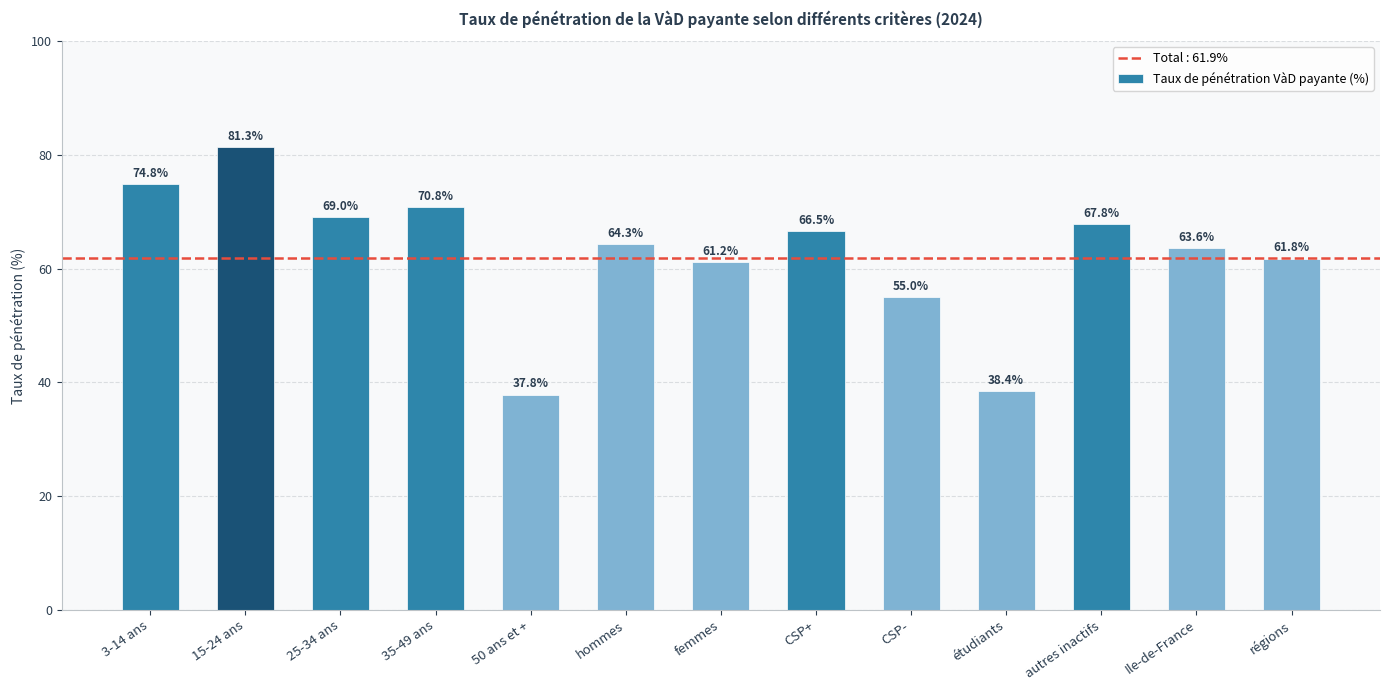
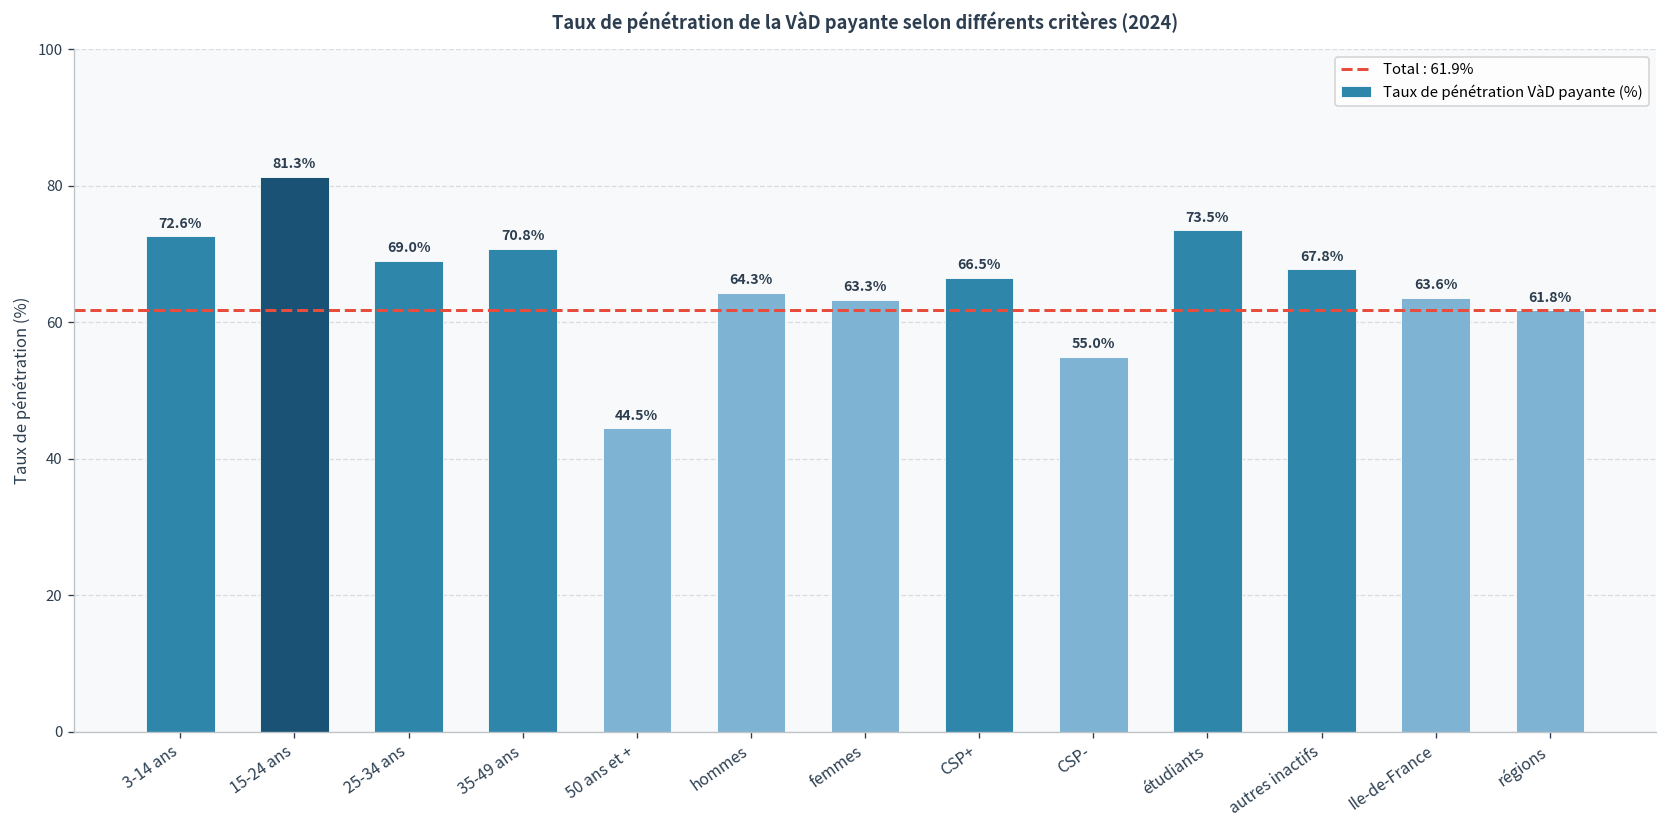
3-14 ans: 74.8% -> 72.6%
50 ans et +: 37.8% -> 44.5%
femmes: 61.2% -> 63.3%
étudiants: 38.4% -> 73.5%
